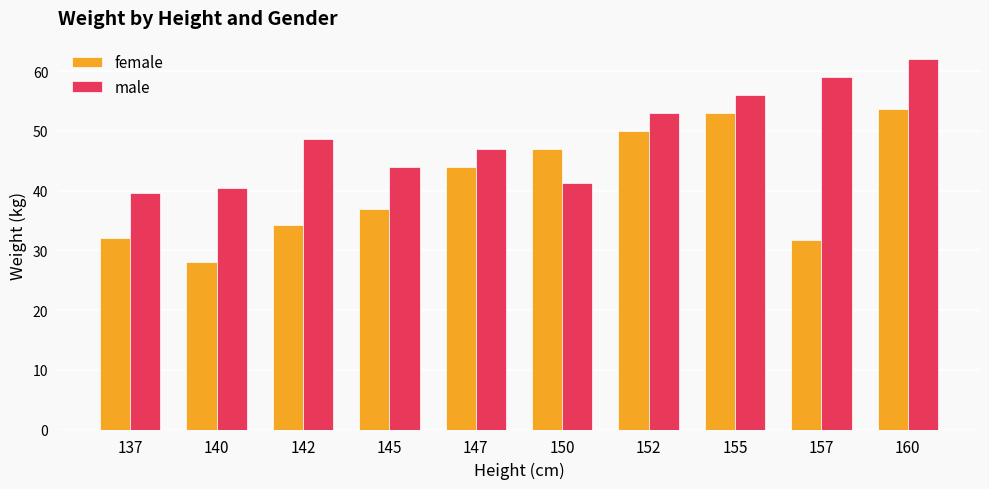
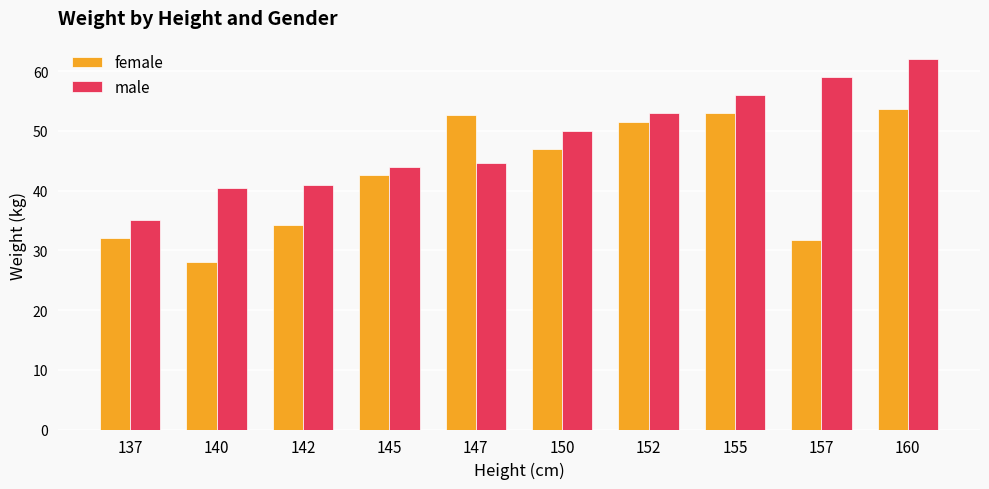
male, 137: 40 -> 35
male, 142: 49 -> 41
female, 145: 37 -> 43
female, 147: 44 -> 53
male, 147: 47 -> 45
male, 150: 41 -> 50
female, 152: 50 -> 52
